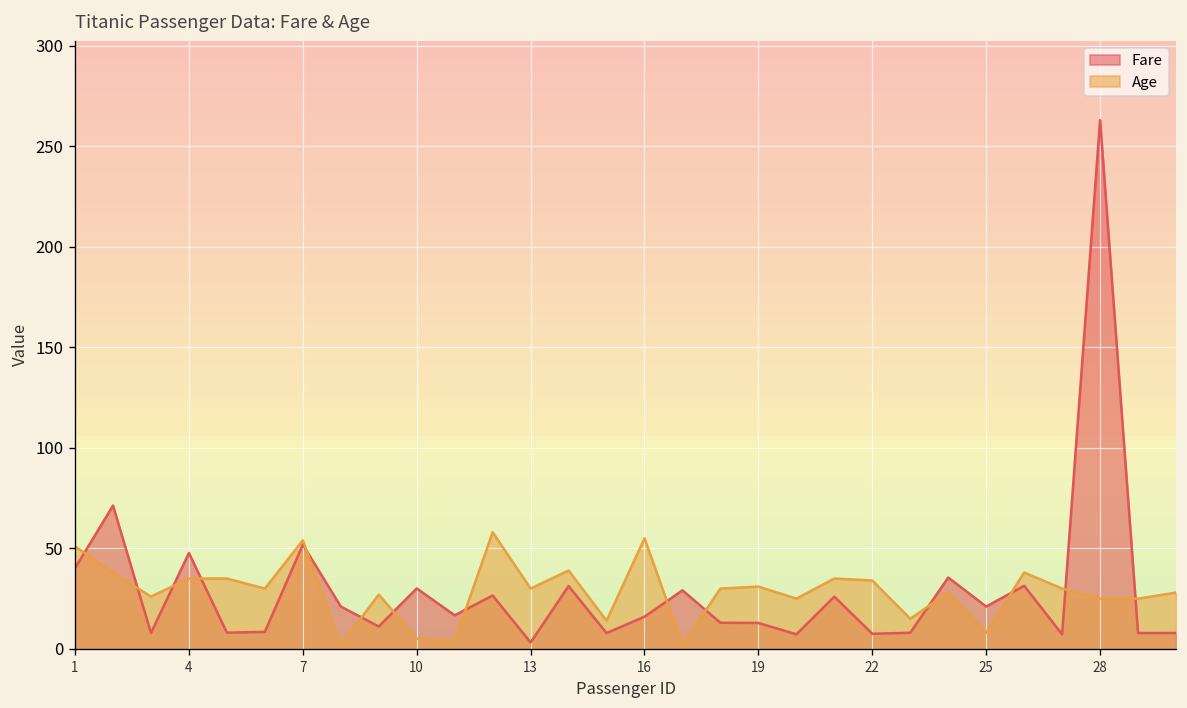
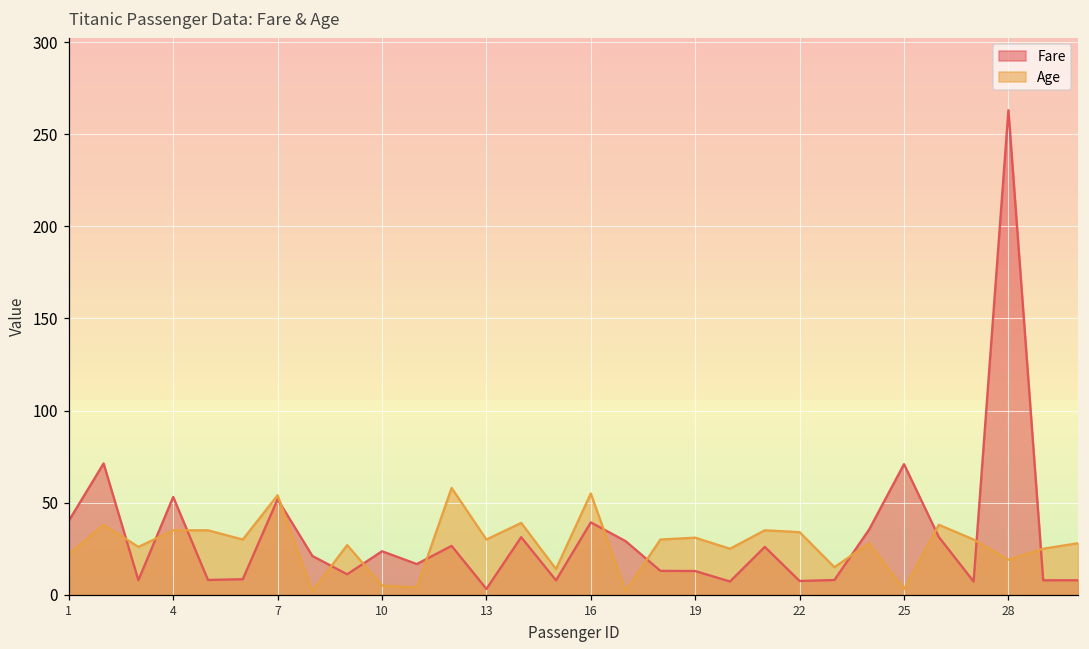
Age, 1: 51 -> 22
Fare, 4: 48 -> 53
Fare, 10: 30 -> 24
Fare, 16: 16 -> 39
Fare, 25: 21 -> 71
Age, 25: 8 -> 3
Age, 28: 25 -> 19
